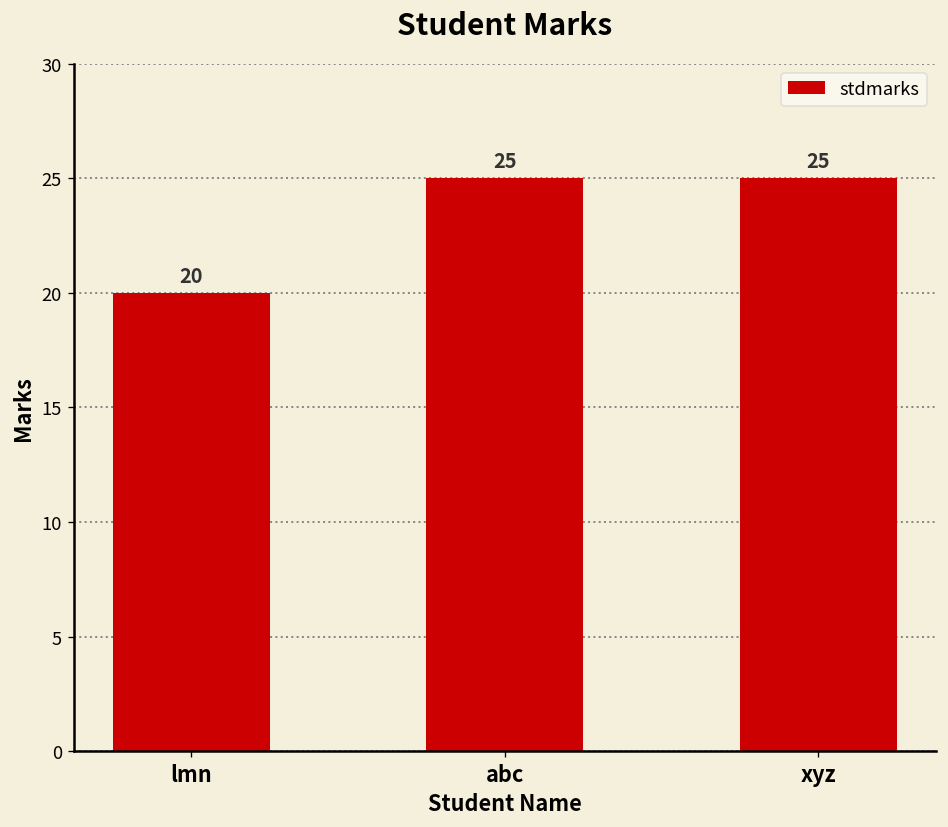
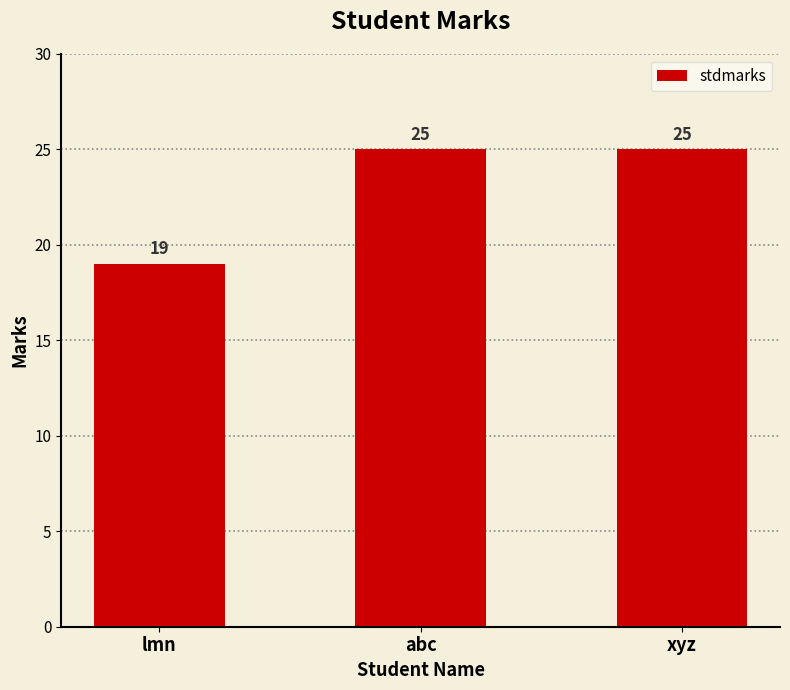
lmn: 20 -> 19
